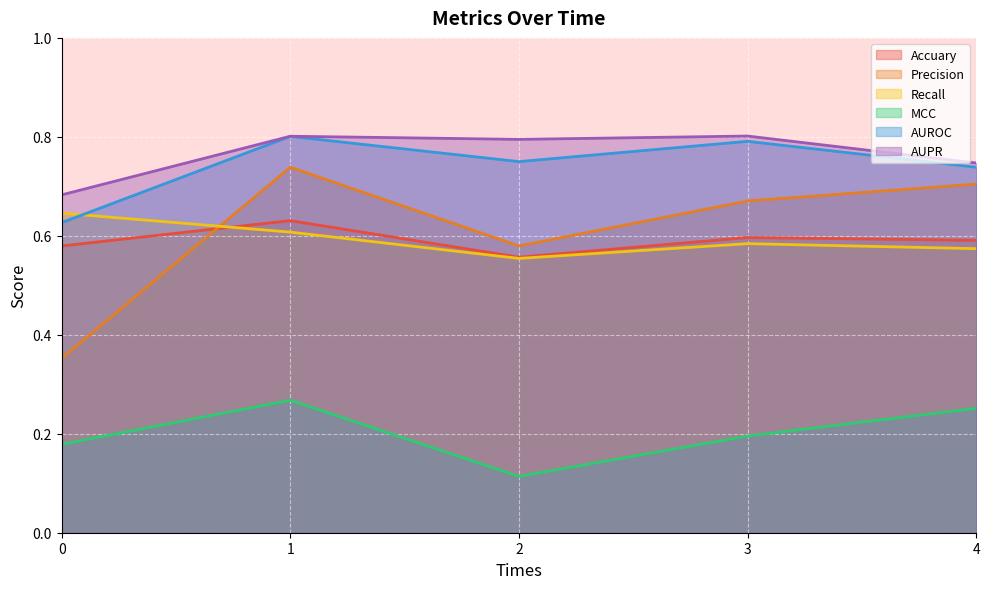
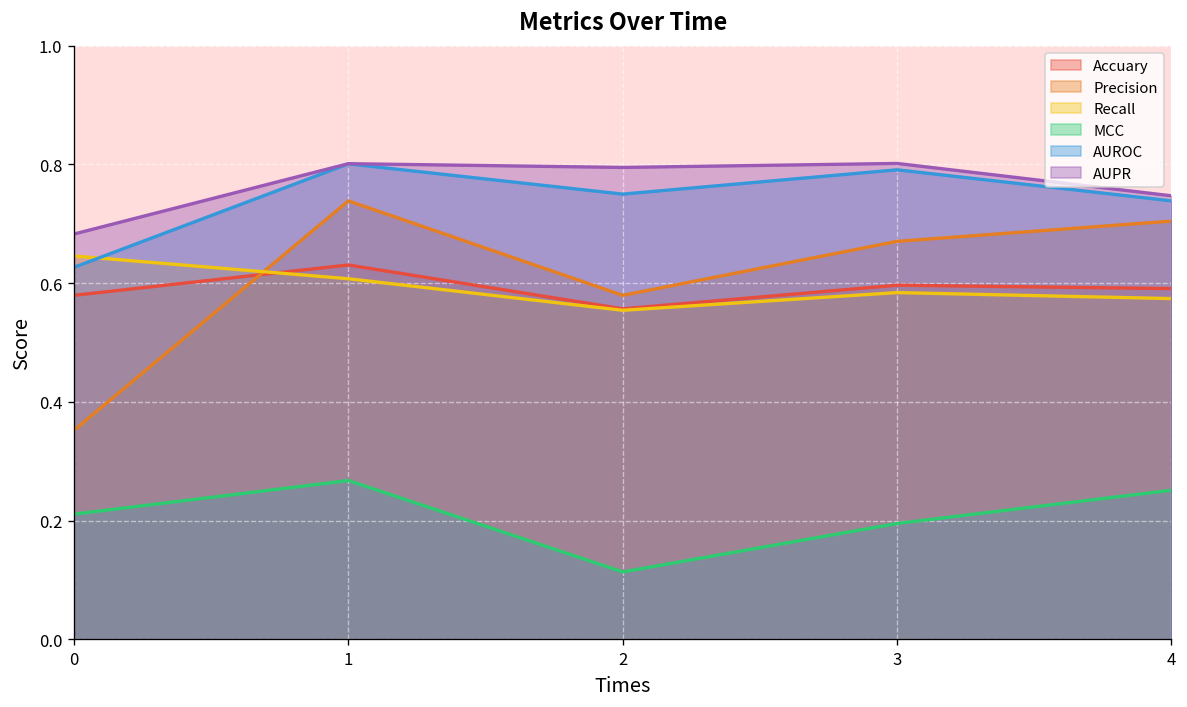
MCC, 0: 0.18 -> 0.21
